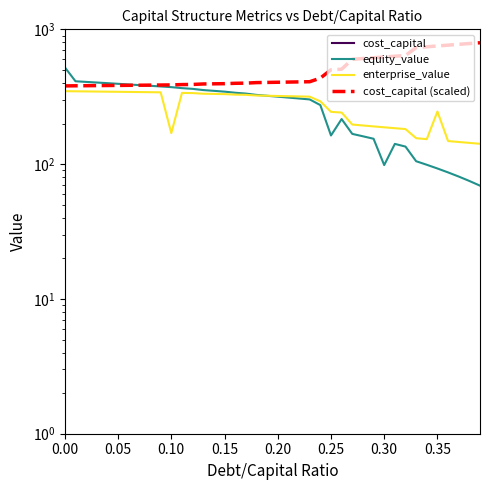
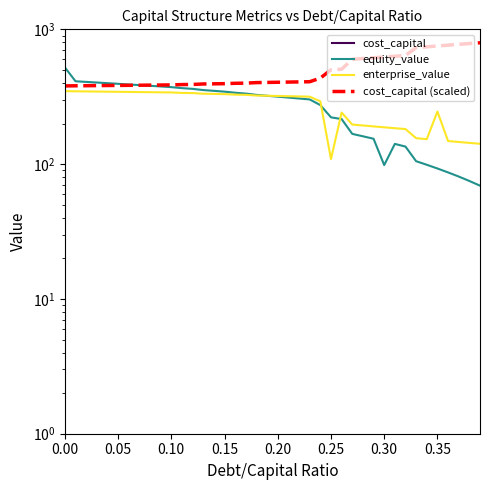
enterprise_value, 0.10: 170 -> 340
equity_value, 0.25: 160 -> 220
enterprise_value, 0.25: 240 -> 110
